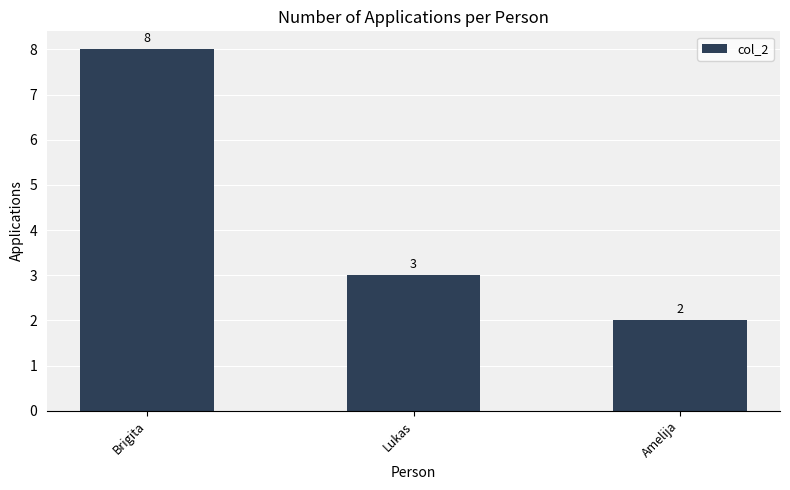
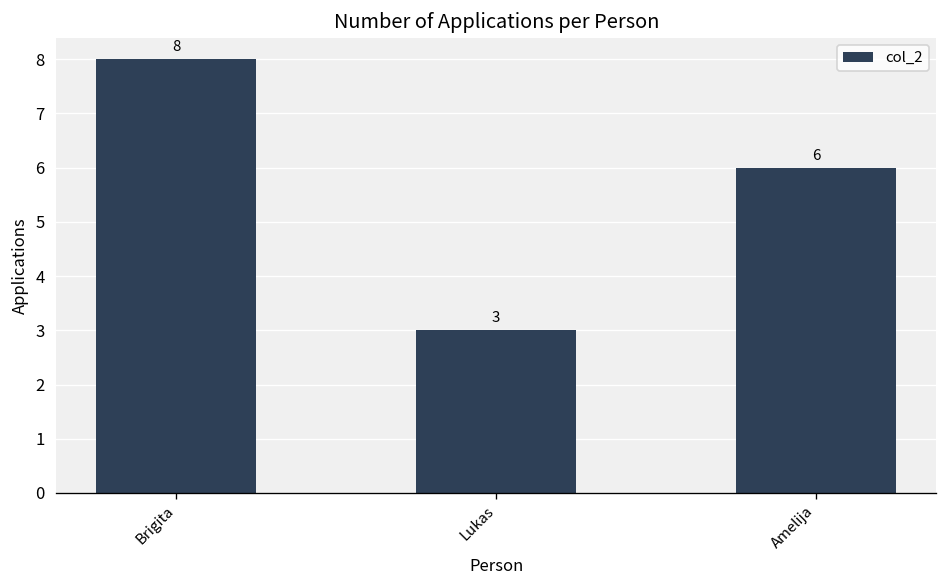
Amelija: 2 -> 6
